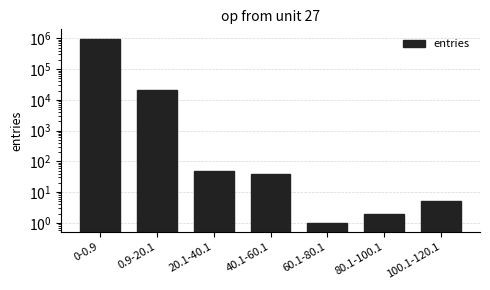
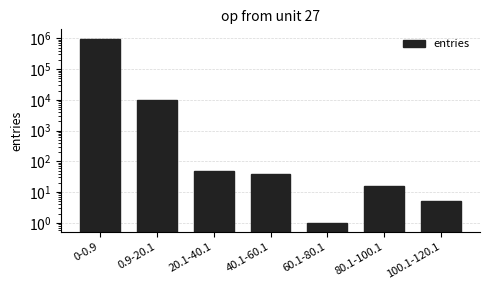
0.9-20.1: 20000 -> 10000
80.1-100.1: 2 -> 20
